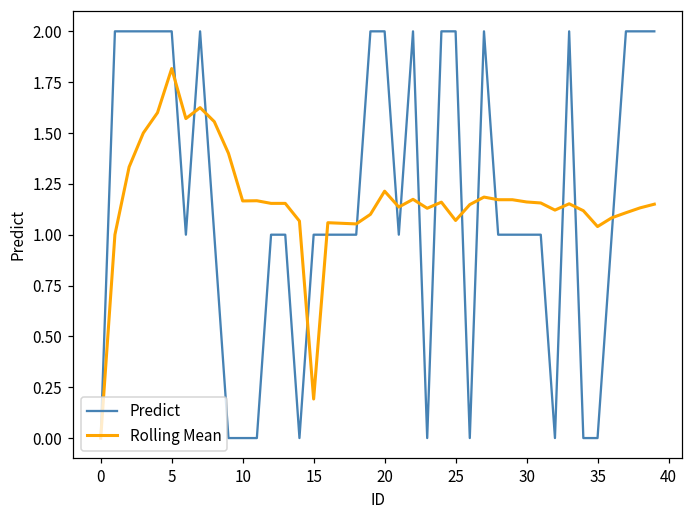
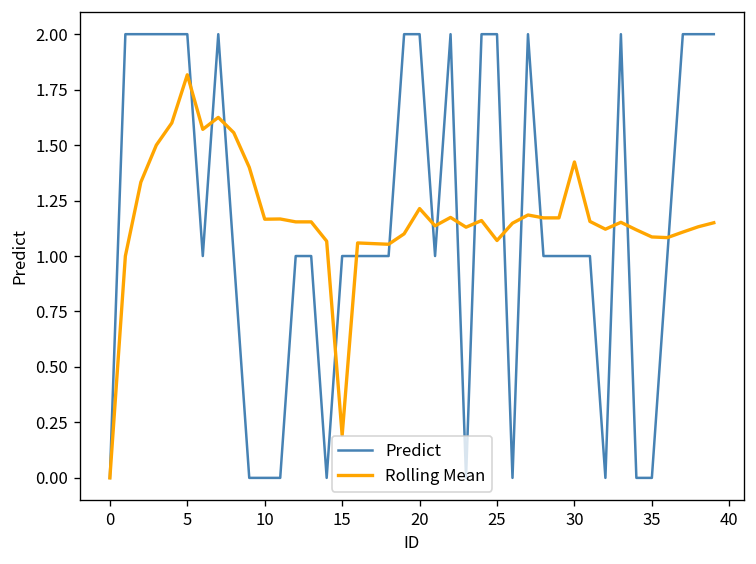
Rolling Mean, 30: 1.16 -> 1.42
Rolling Mean, 35: 1.04 -> 1.09
